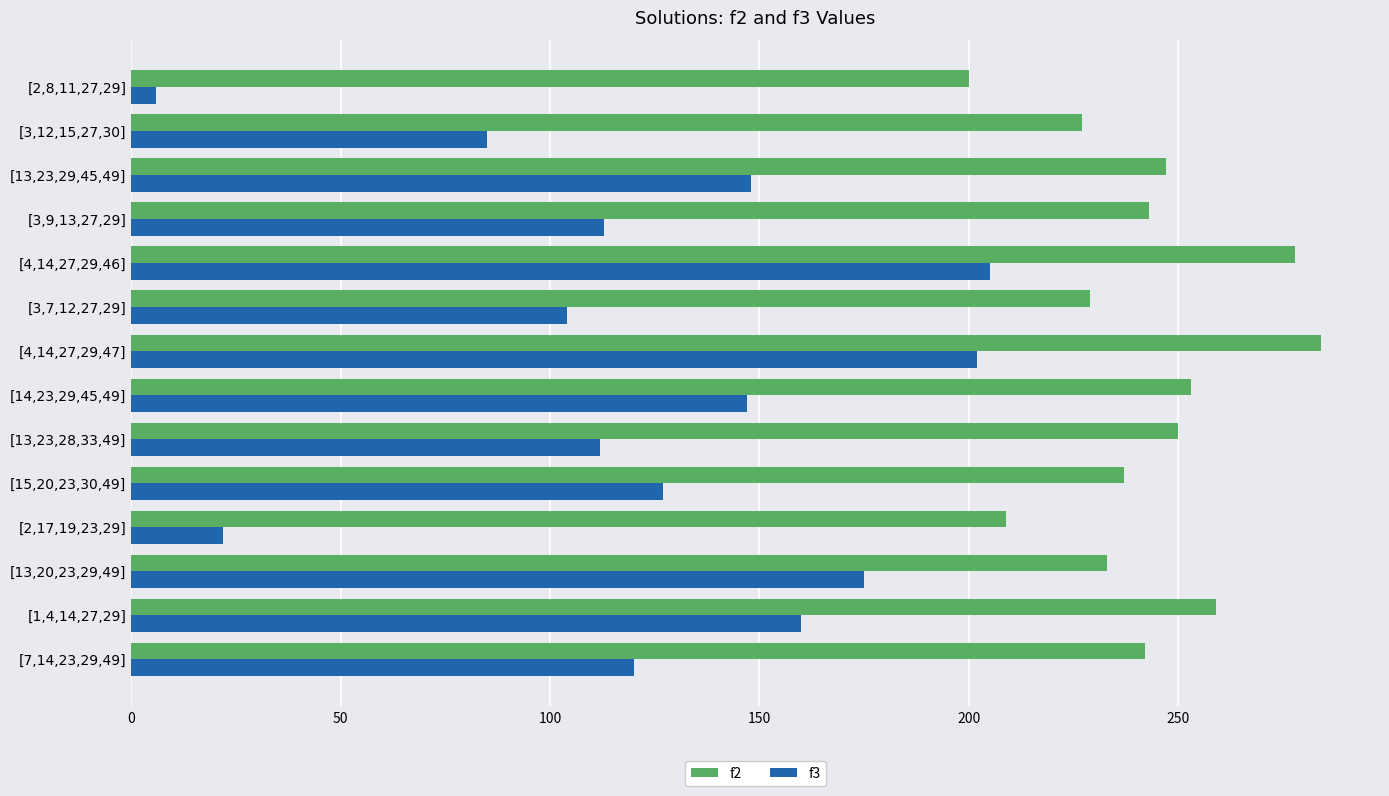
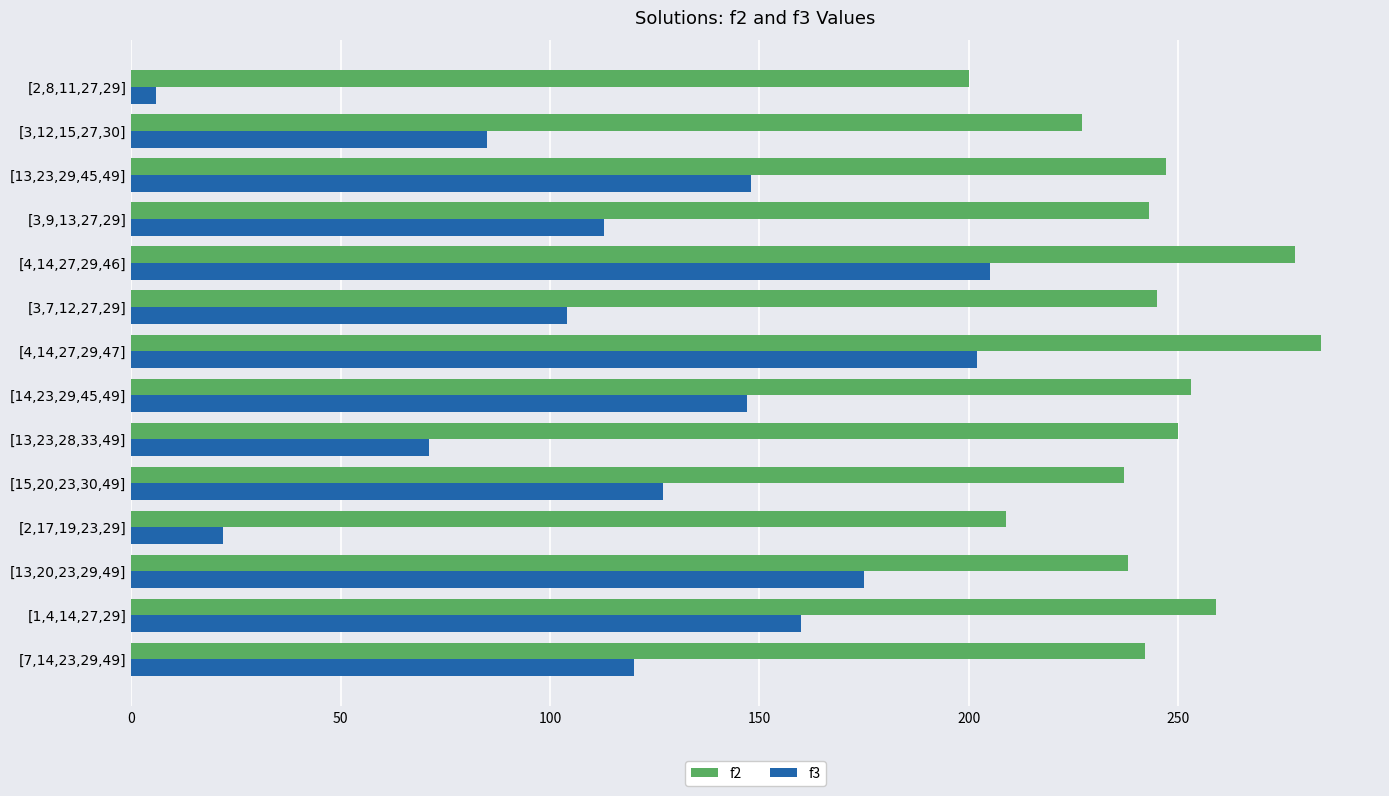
f2, [3,7,12,27,29]: 229 -> 245
f3, [13,23,28,33,49]: 112 -> 71
f2, [13,20,23,29,49]: 233 -> 238
